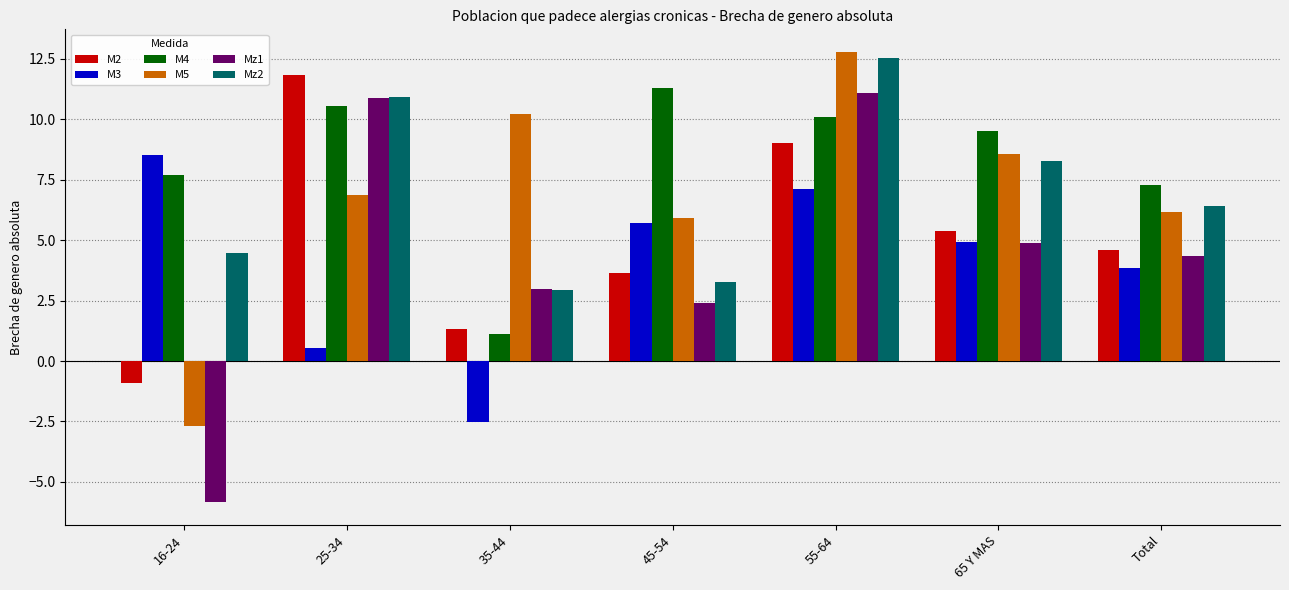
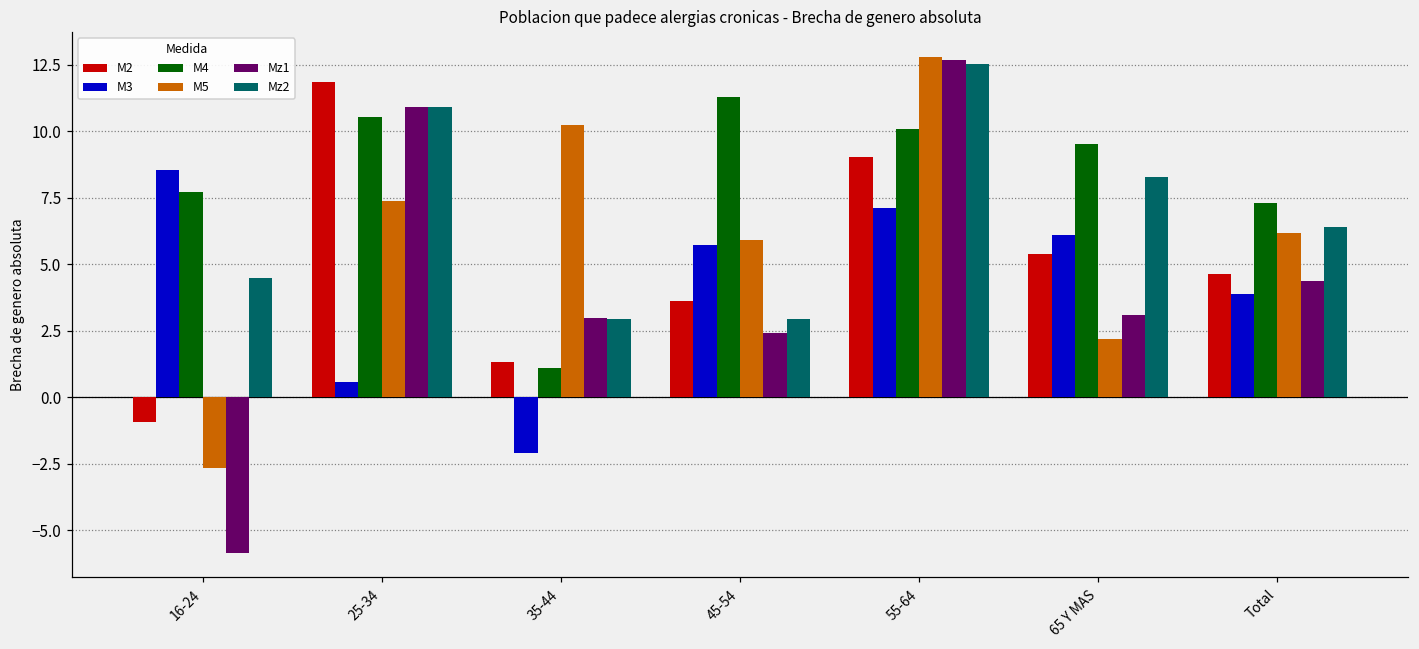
M5, 25-34: 6.9 -> 7.4
M3, 35-44: -2.5 -> -2.1
Mz2, 45-54: 3.3 -> 2.9
Mz1, 55-64: 11.1 -> 12.7
M3, 65 Y MAS: 4.9 -> 6.1
M5, 65 Y MAS: 8.6 -> 2.2
Mz1, 65 Y MAS: 4.9 -> 3.1
